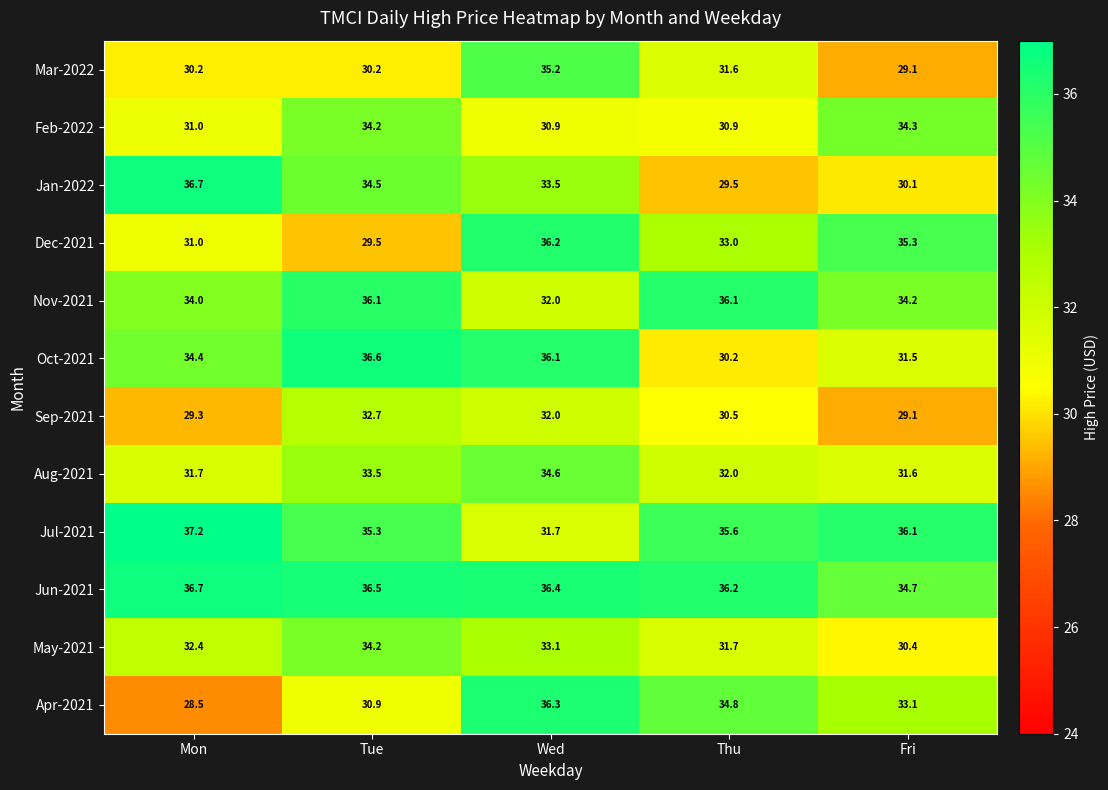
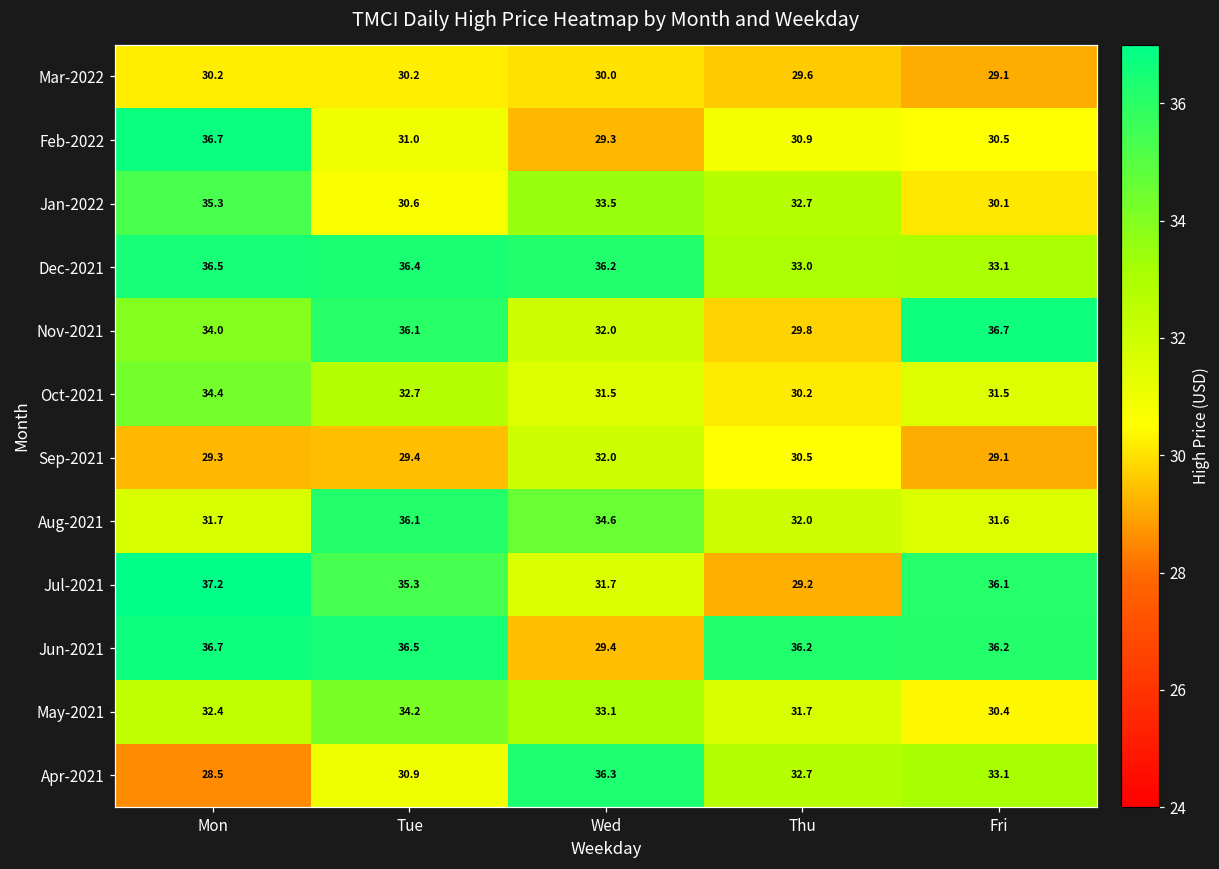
Mar-2022, Wed: 35.2 -> 30.0
Mar-2022, Thu: 31.6 -> 29.6
Feb-2022, Mon: 31.0 -> 36.7
Feb-2022, Tue: 34.2 -> 31.0
Feb-2022, Wed: 30.9 -> 29.3
Feb-2022, Fri: 34.3 -> 30.5
Jan-2022, Mon: 36.7 -> 35.3
Jan-2022, Tue: 34.5 -> 30.6
Jan-2022, Thu: 29.5 -> 32.7
Dec-2021, Mon: 31.0 -> 36.5
Dec-2021, Tue: 29.5 -> 36.4
Dec-2021, Fri: 35.3 -> 33.1
Nov-2021, Thu: 36.1 -> 29.8
Nov-2021, Fri: 34.2 -> 36.7
Oct-2021, Tue: 36.6 -> 32.7
Oct-2021, Wed: 36.1 -> 31.5
Sep-2021, Tue: 32.7 -> 29.4
Aug-2021, Tue: 33.5 -> 36.1
Jul-2021, Thu: 35.6 -> 29.2
Jun-2021, Wed: 36.4 -> 29.4
Jun-2021, Fri: 34.7 -> 36.2
Apr-2021, Thu: 34.8 -> 32.7
